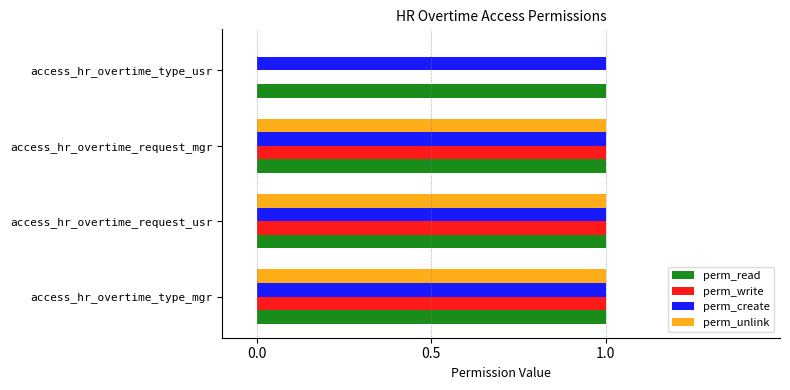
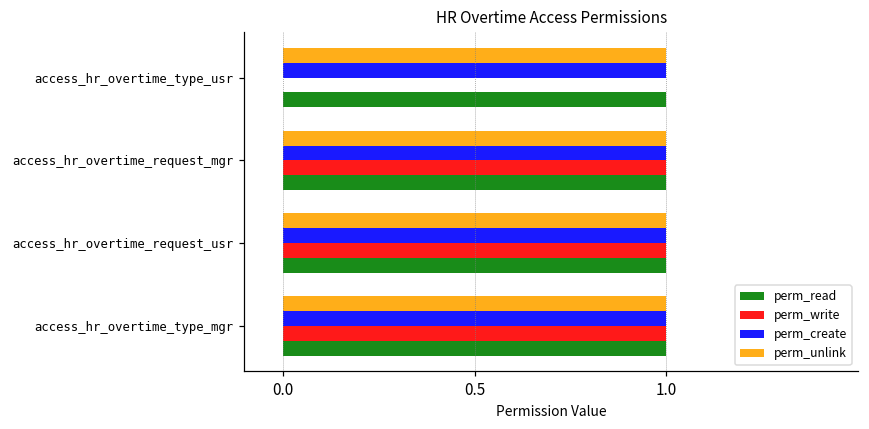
perm_unlink, access_hr_overtime_type_usr: 0 -> 1
